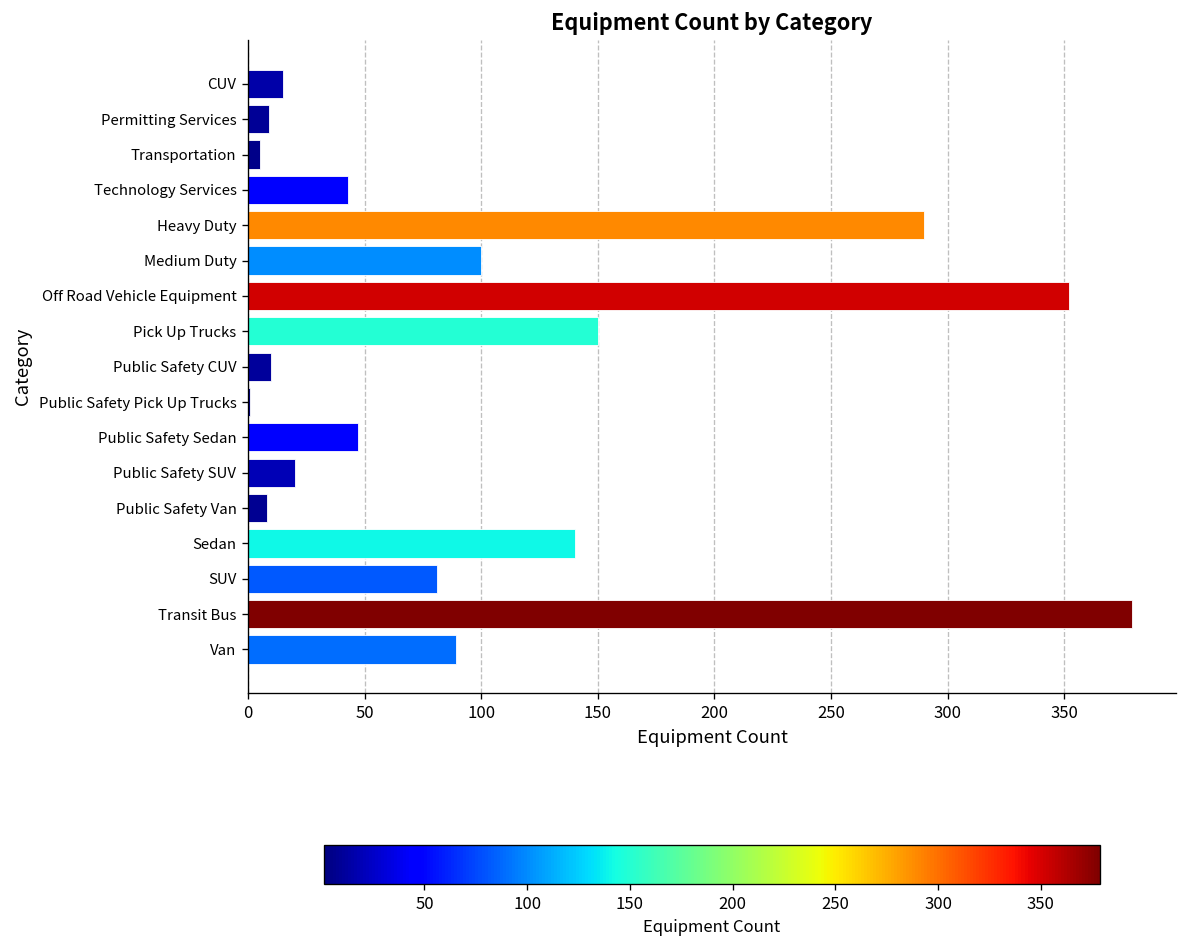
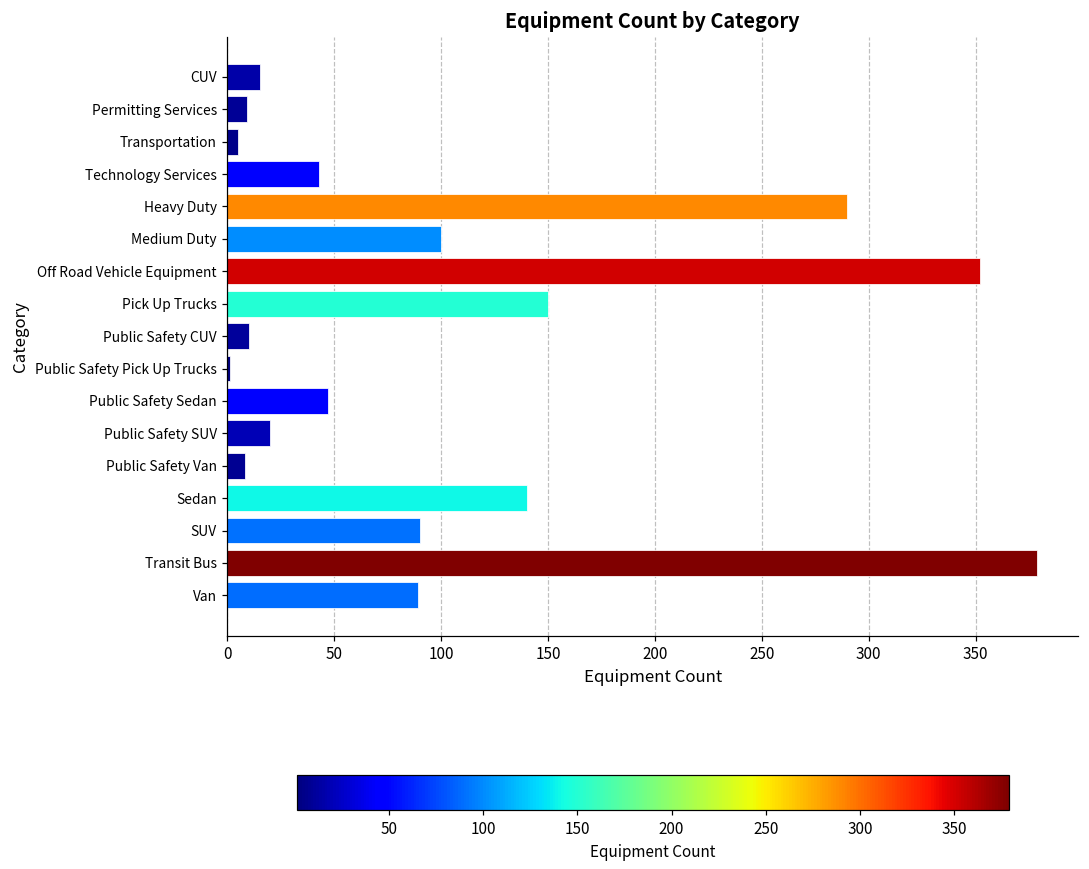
SUV: 81 -> 90
